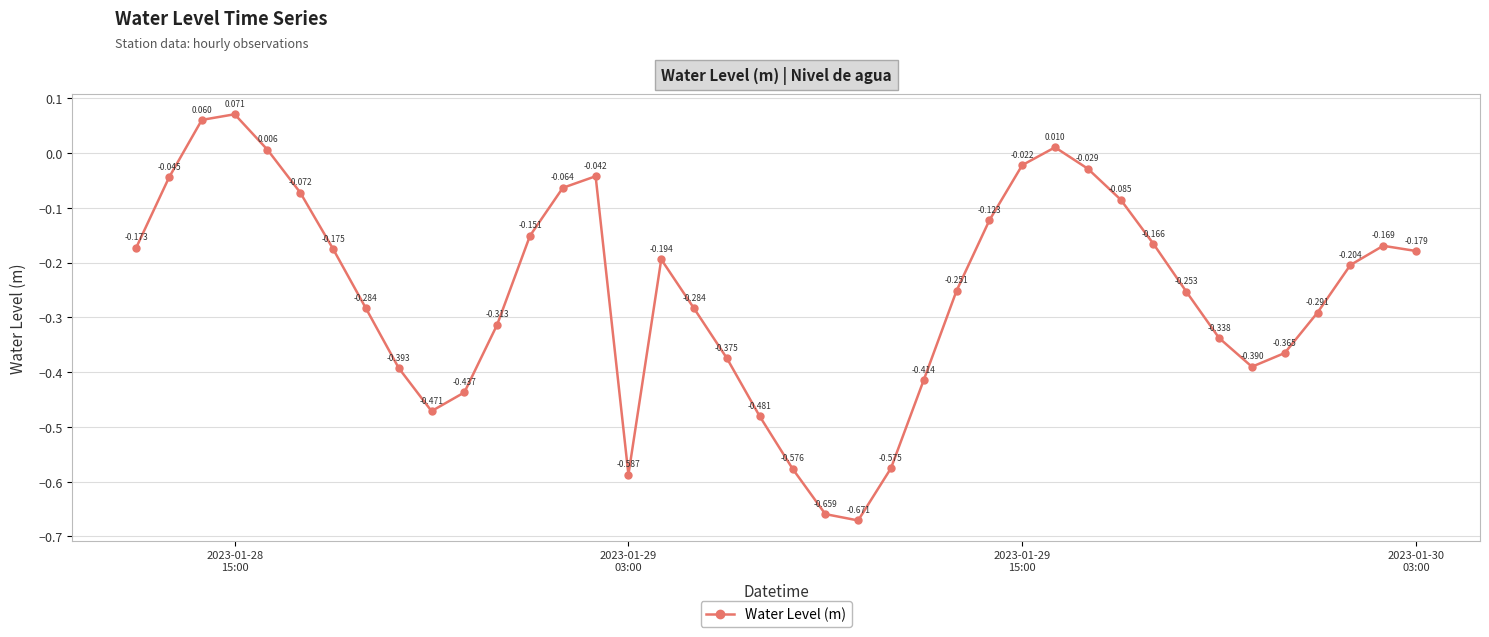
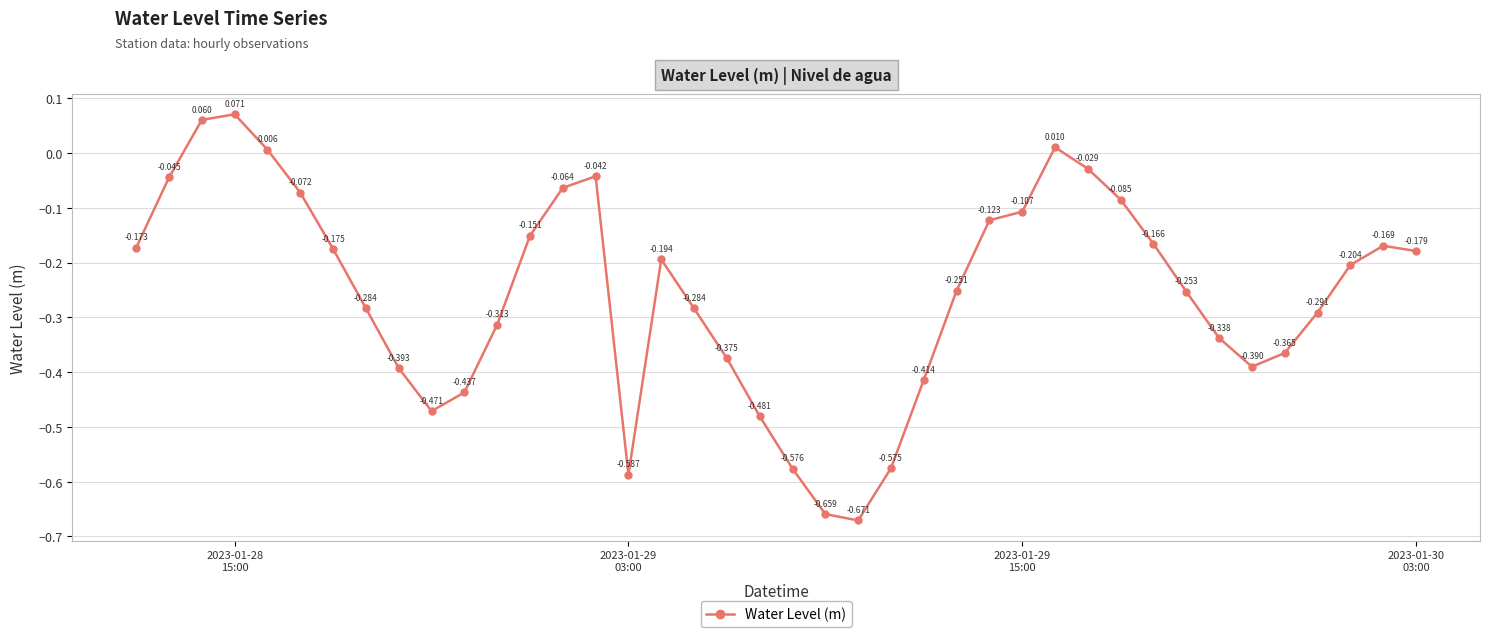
2023-01-29 15:00: -0.022 -> -0.107
